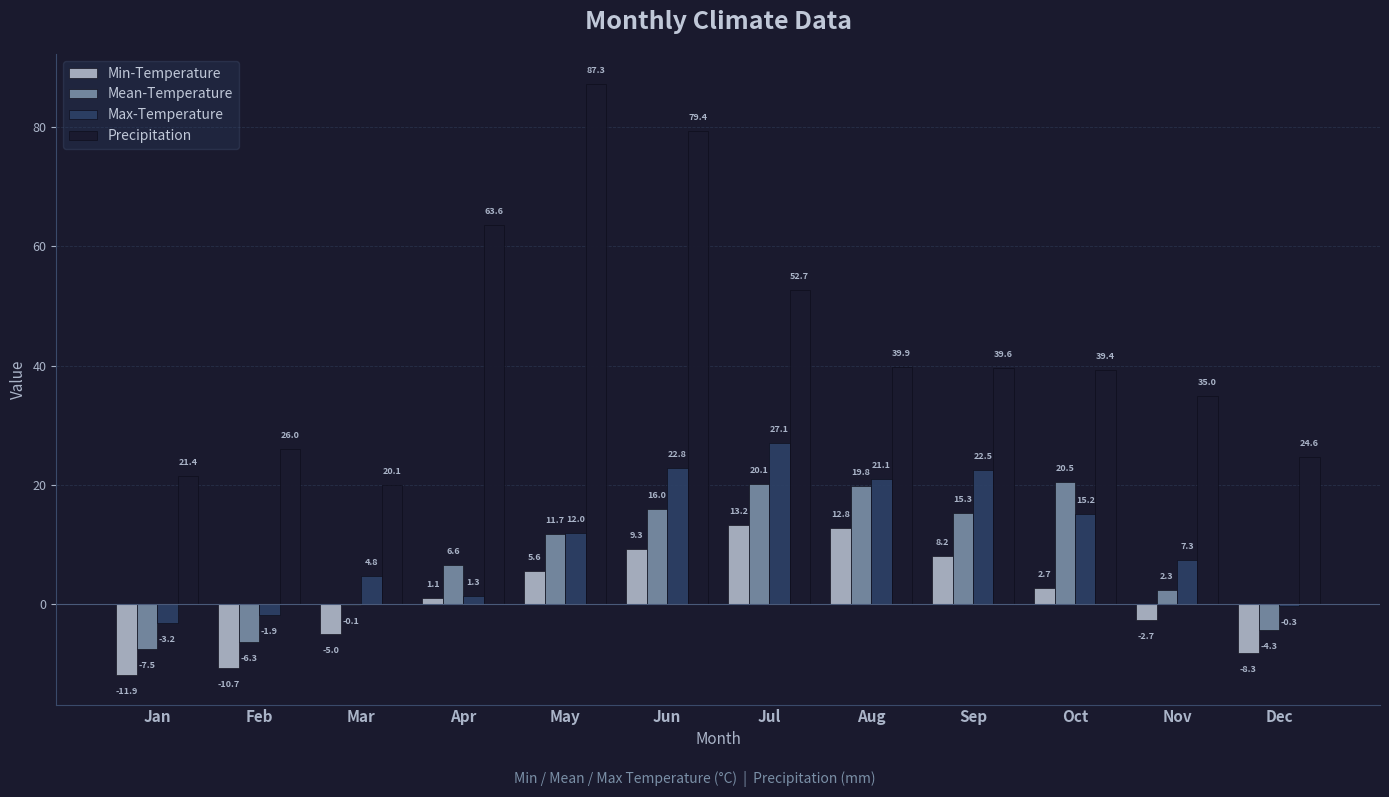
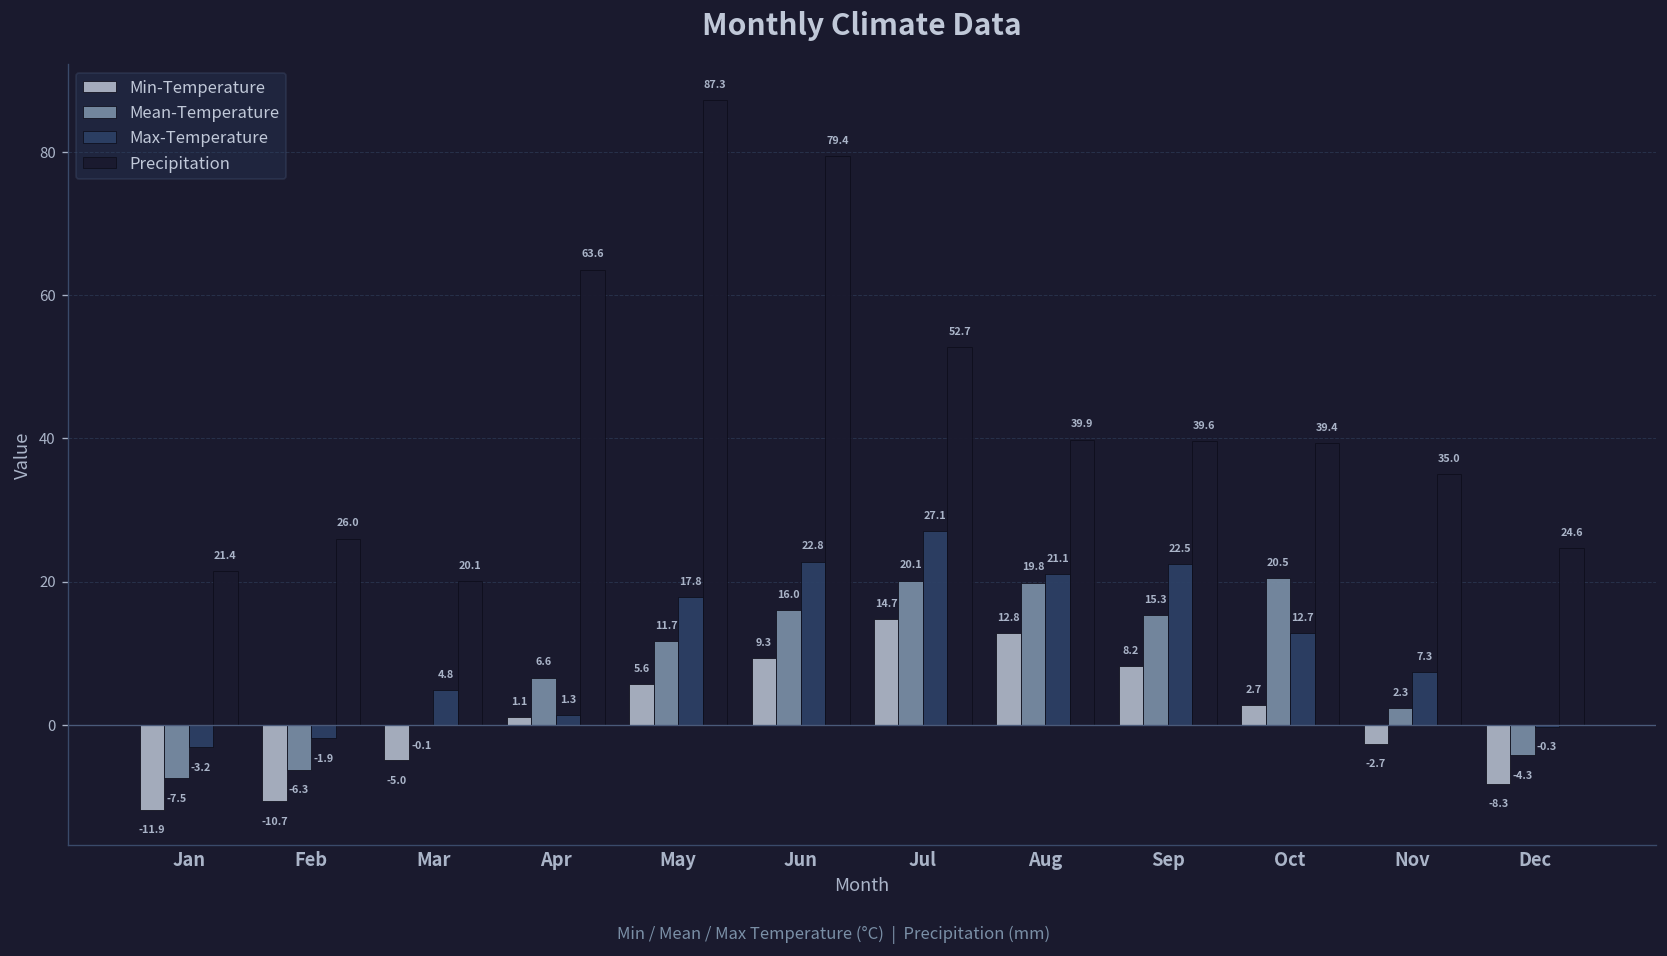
Max-Temperature, May: 12.0 -> 17.8
Min-Temperature, Jul: 13.2 -> 14.7
Max-Temperature, Oct: 15.2 -> 12.7
